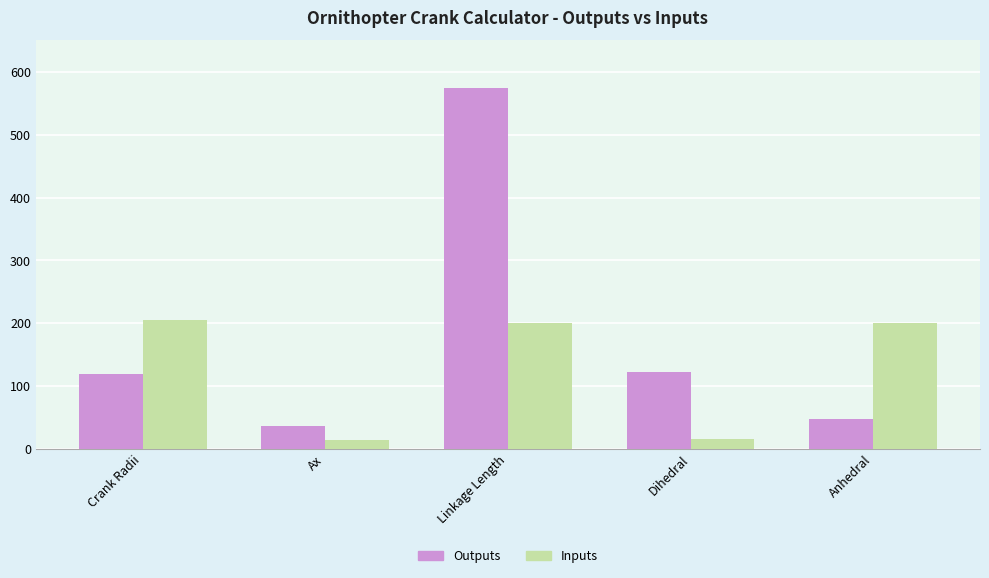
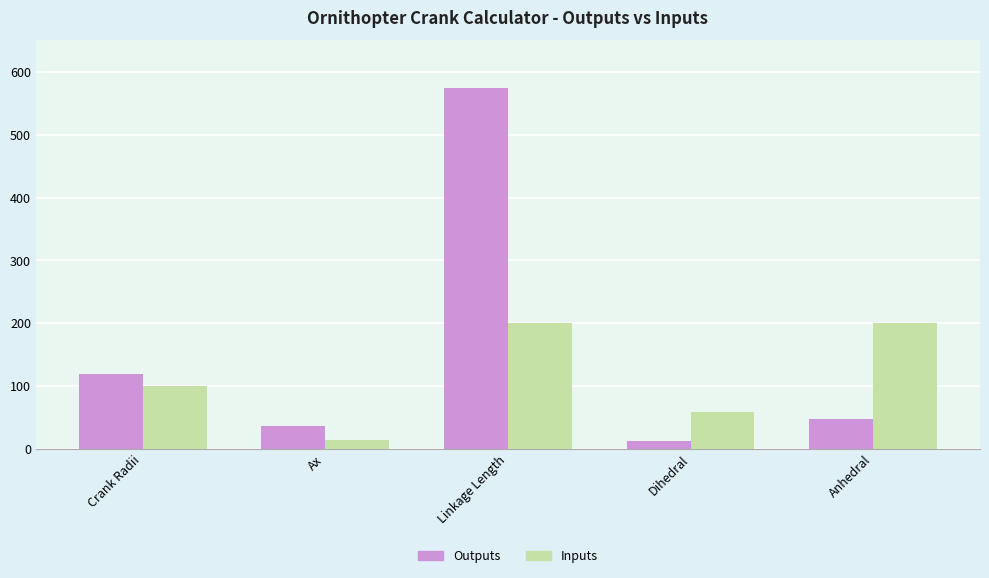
Inputs, Crank Radii: 210 -> 100
Outputs, Dihedral: 120 -> 10
Inputs, Dihedral: 20 -> 60
